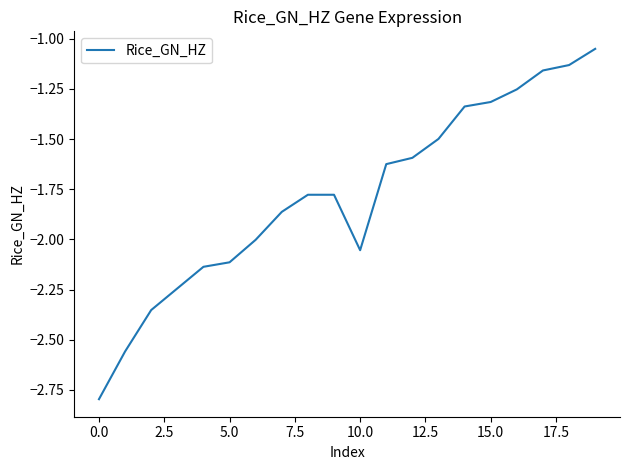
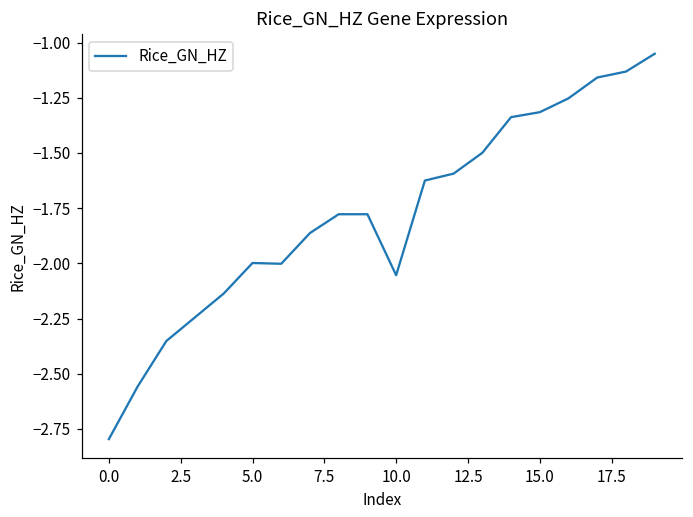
5.0: -2.11 -> -2.00
